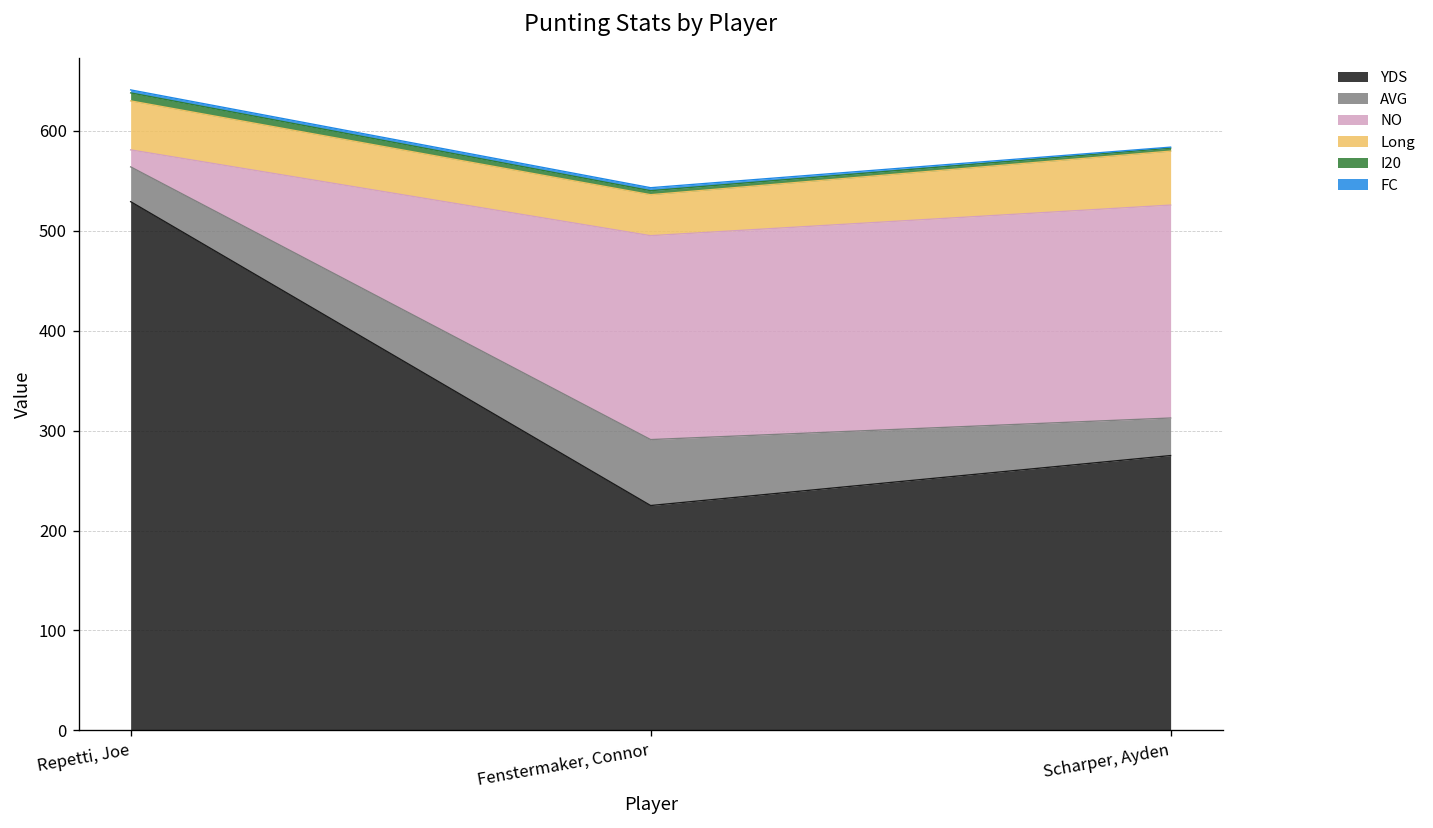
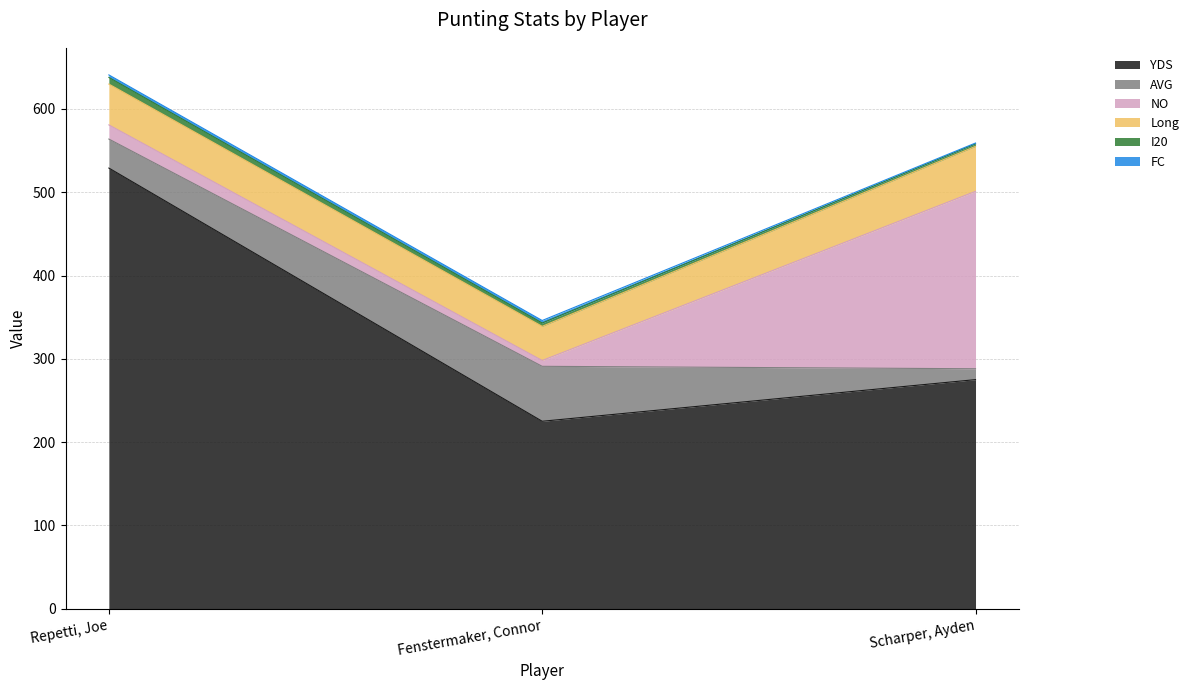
NO, Fenstermaker, Connor: 200 -> 10
AVG, Scharper, Ayden: 40 -> 10
